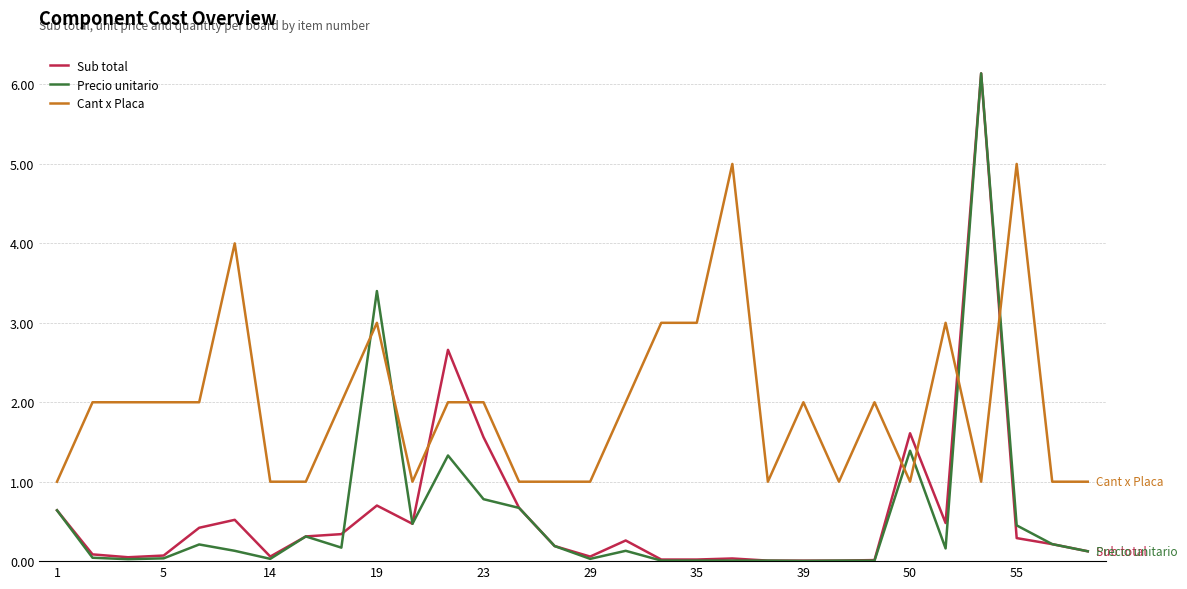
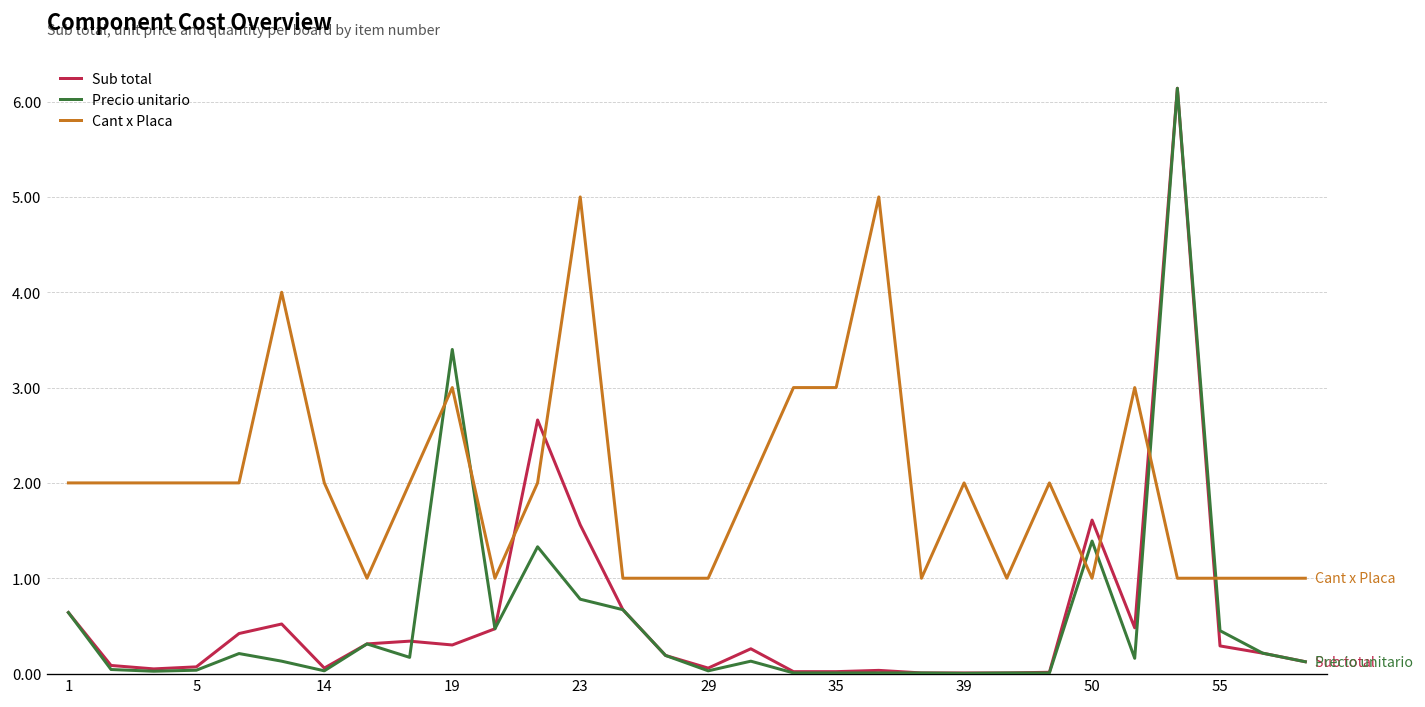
Cant x Placa, 1: 1 -> 2
Cant x Placa, 14: 1 -> 2
Sub total, 19: 0.7 -> 0.3
Cant x Placa, 23: 2 -> 5
Cant x Placa, 55: 5 -> 1
